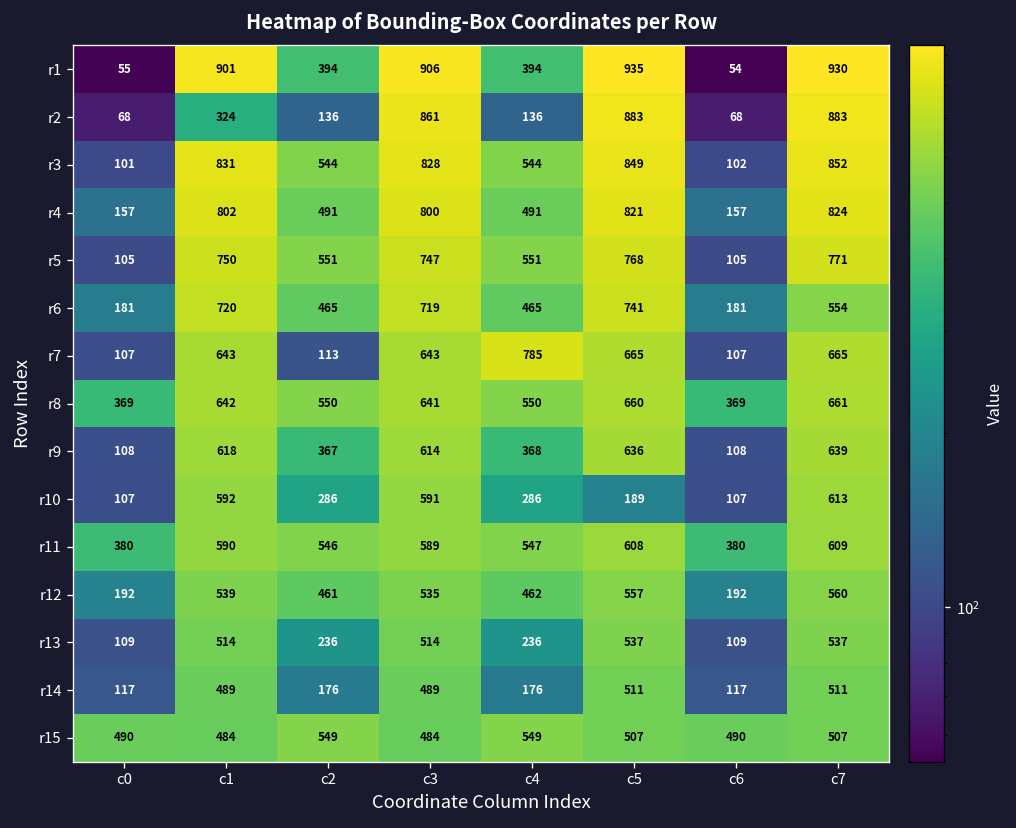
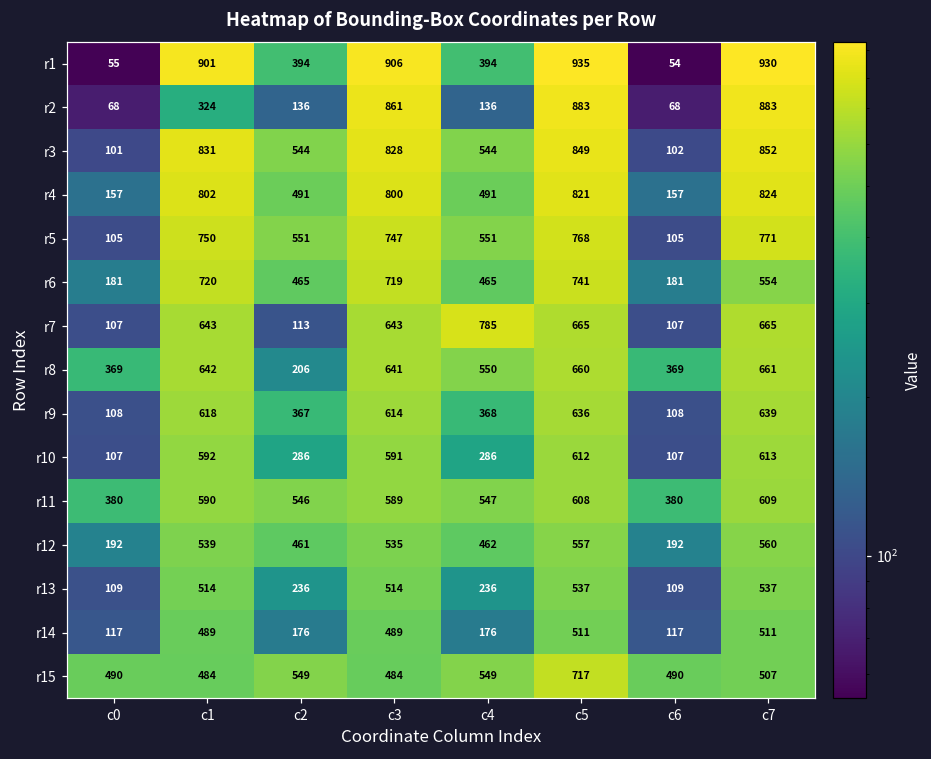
r8, c2: 550 -> 206
r10, c5: 189 -> 612
r15, c5: 507 -> 717
